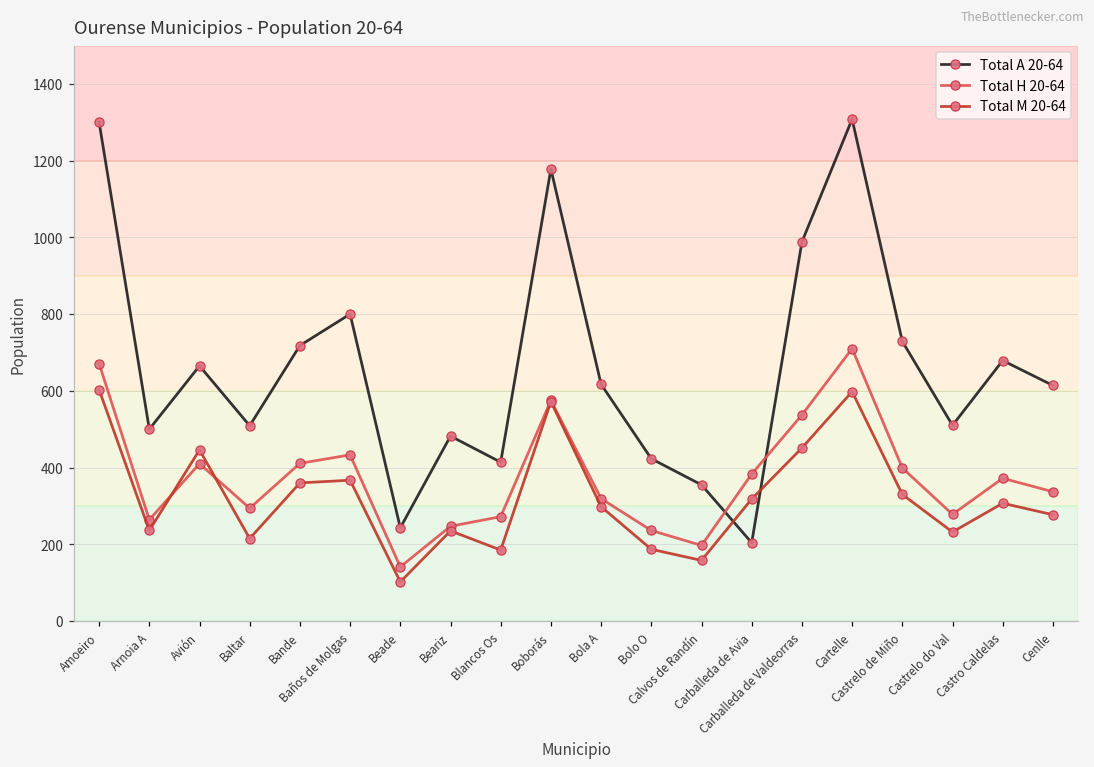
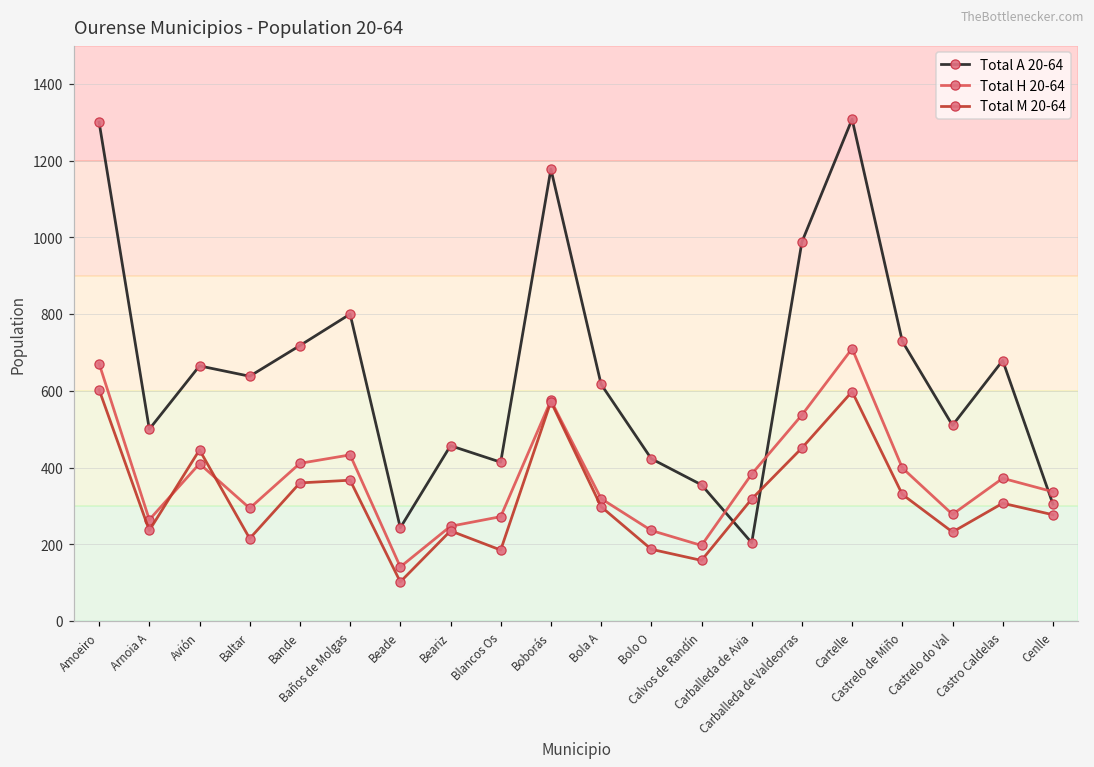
Total A 20-64, Baltar: 510 -> 640
Total A 20-64, Beariz: 480 -> 460
Total A 20-64, Cenlle: 610 -> 310
